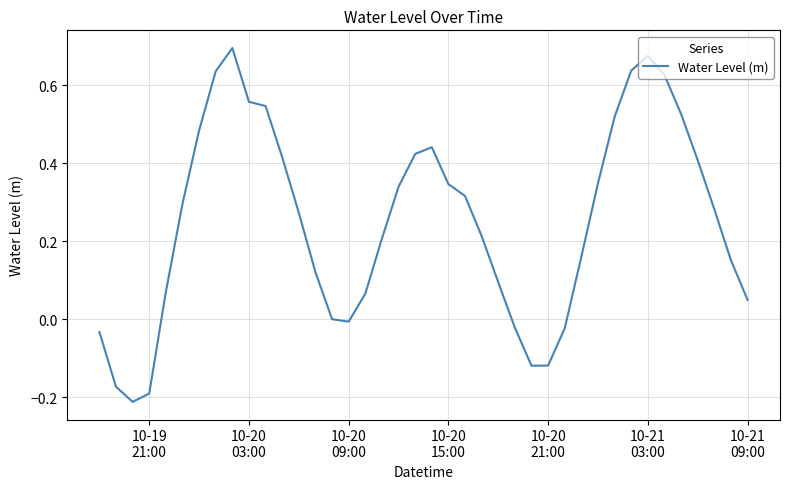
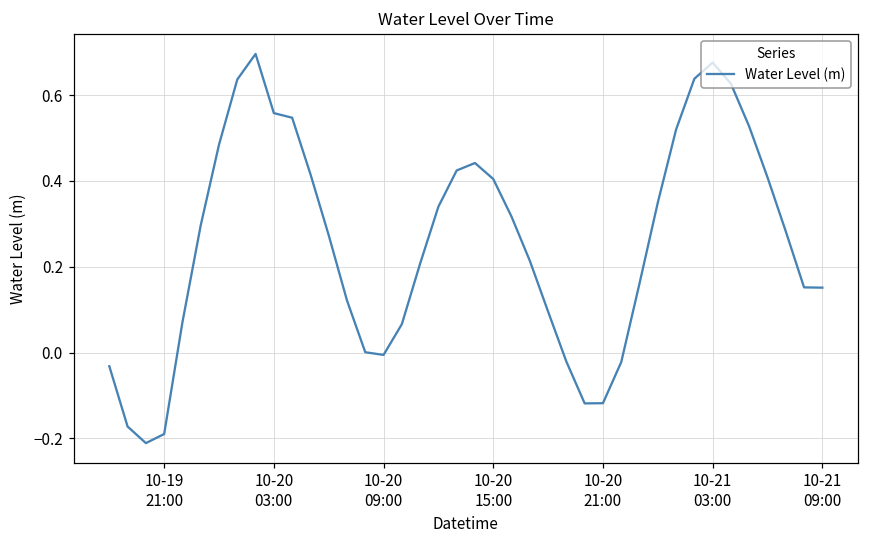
10-20 15:00: 0.35 -> 0.40
10-21 09:00: 0.05 -> 0.15
